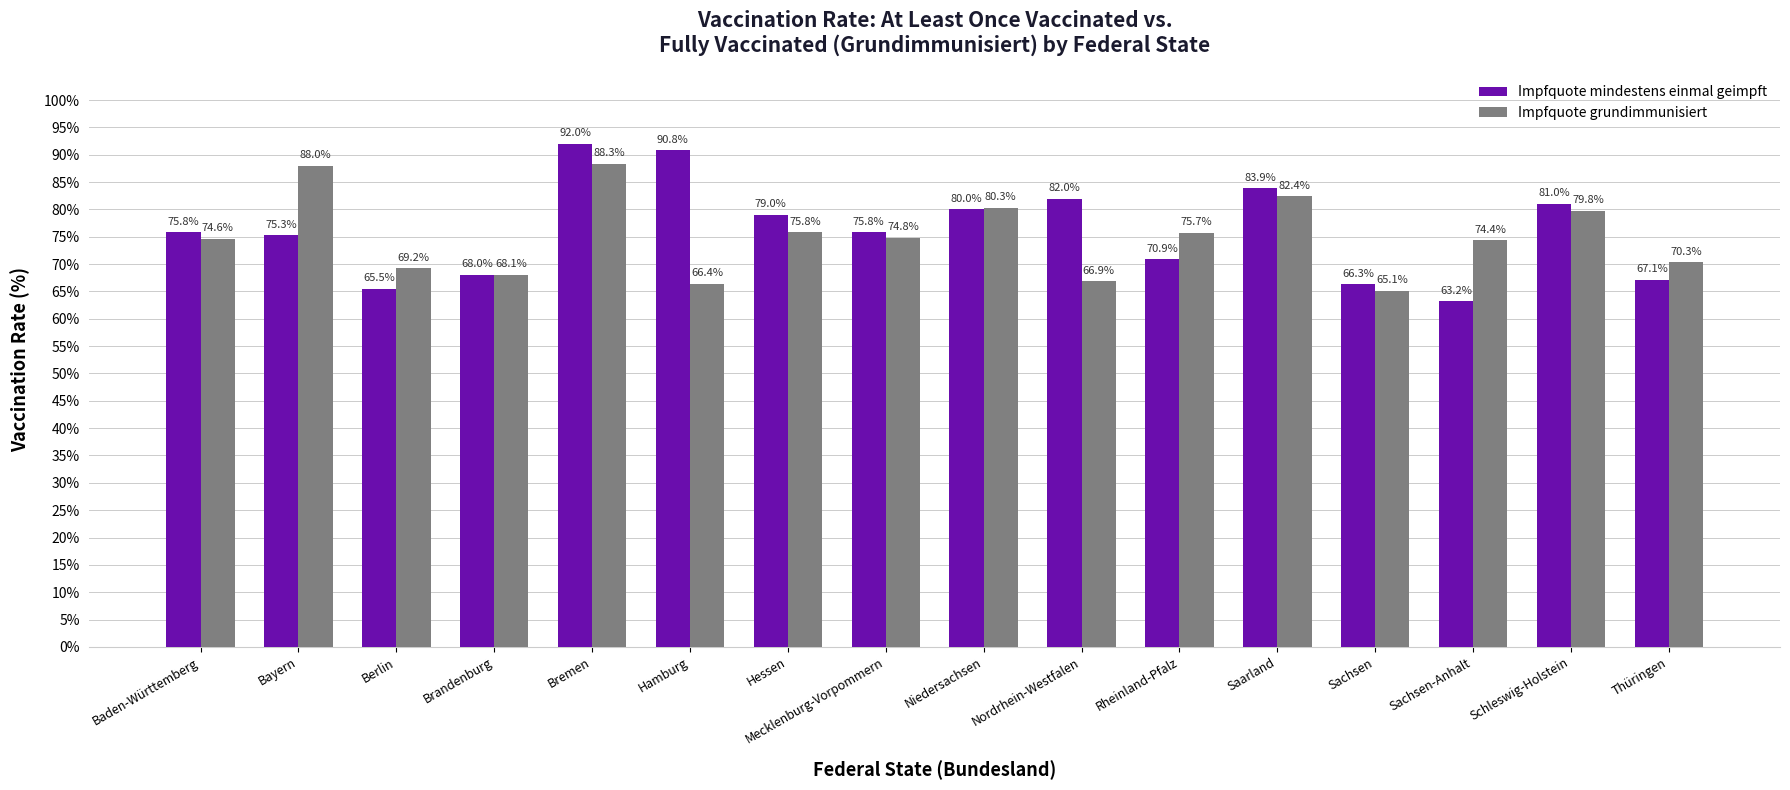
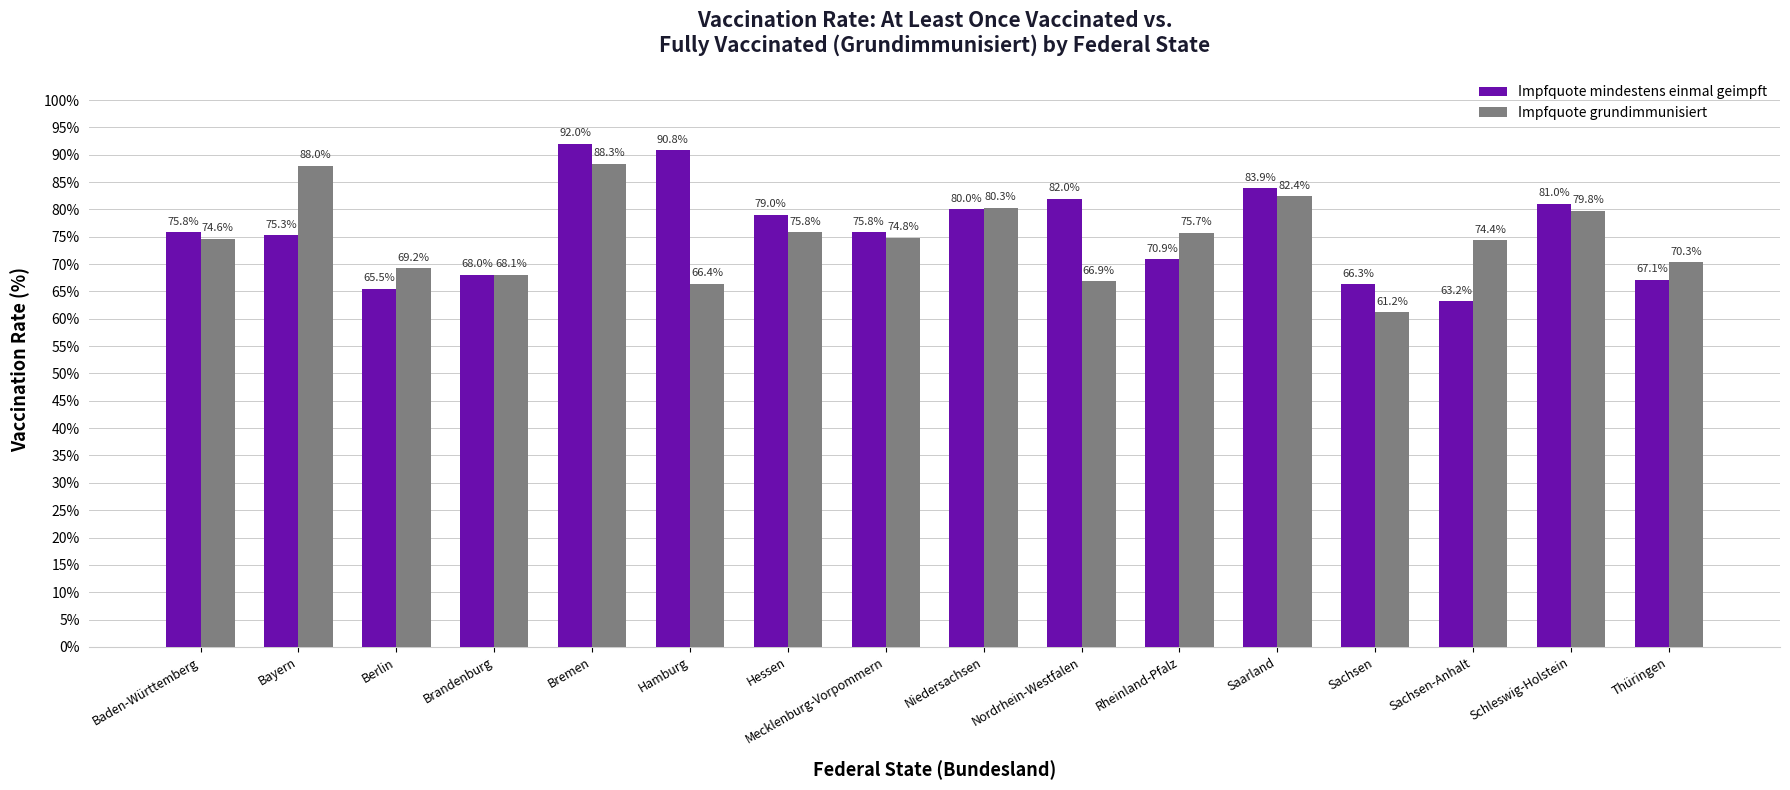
Impfquote grundimmunisiert, Sachsen: 65.1% -> 61.2%
